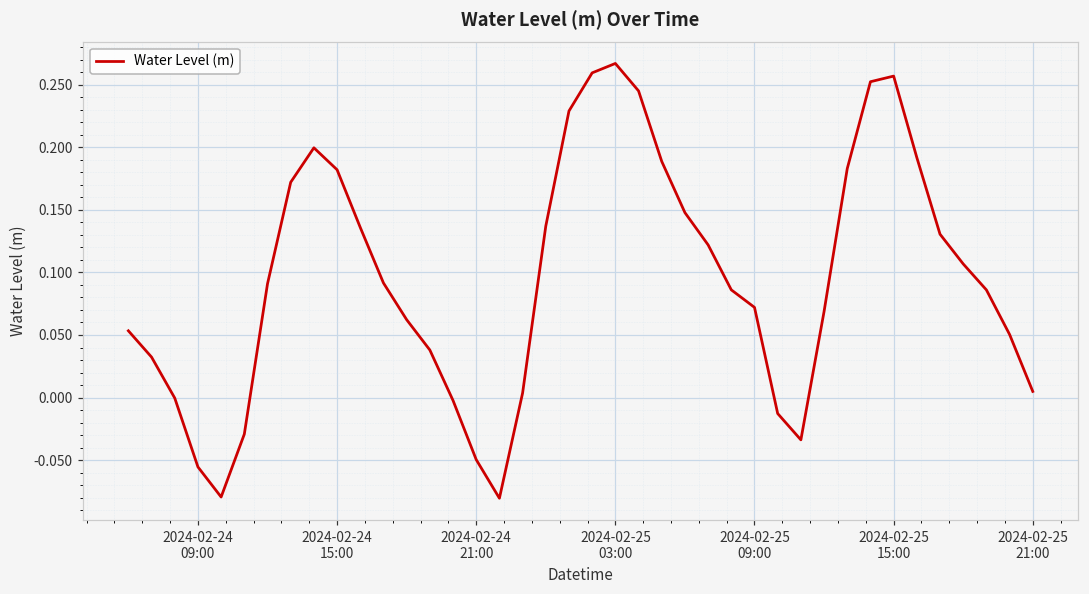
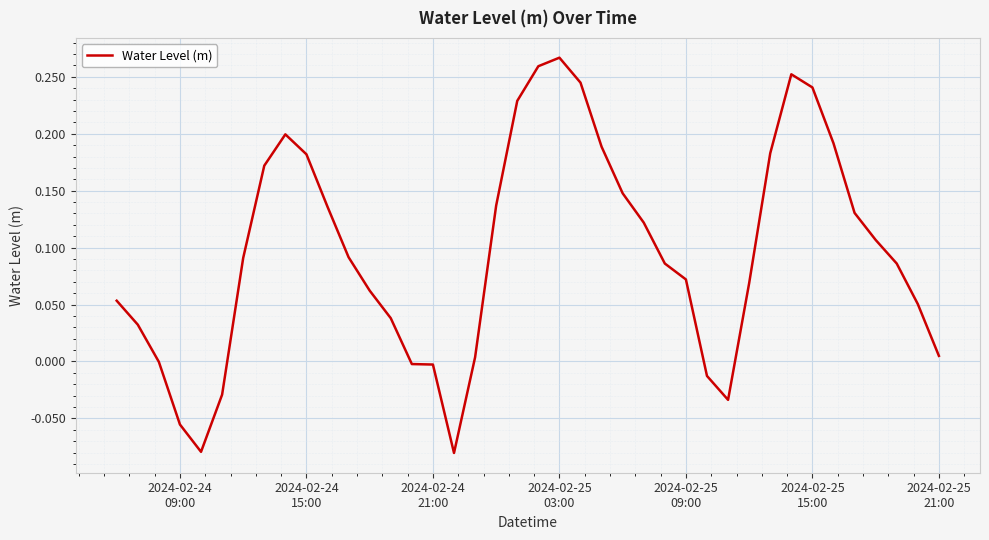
2024-02-24 21:00: -0.050 -> -0.003
2024-02-25 15:00: 0.257 -> 0.241
